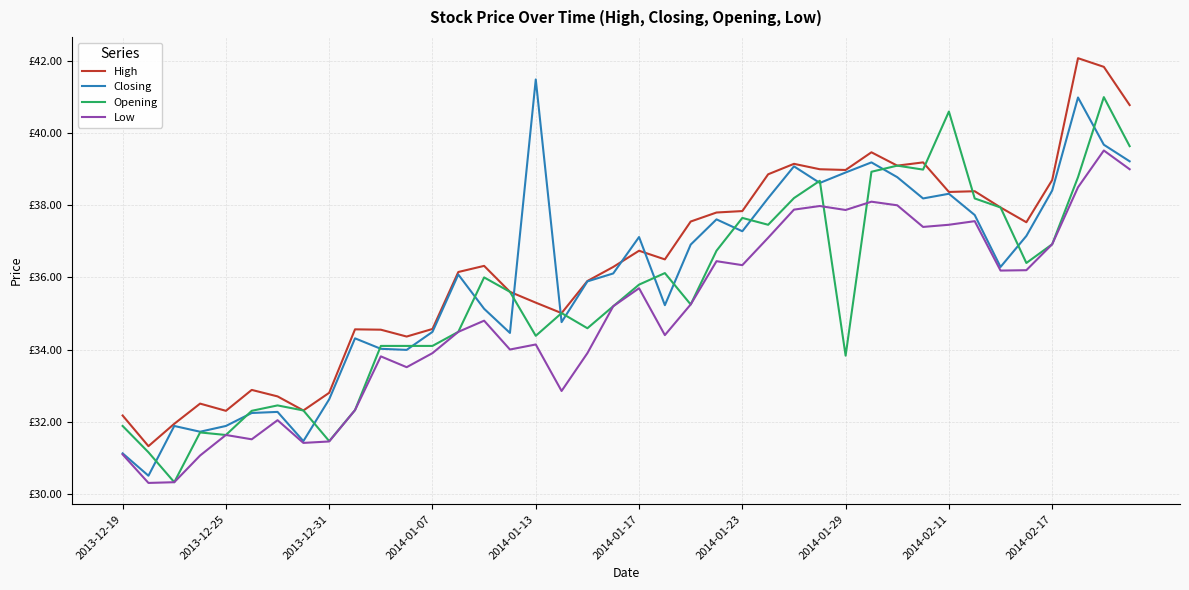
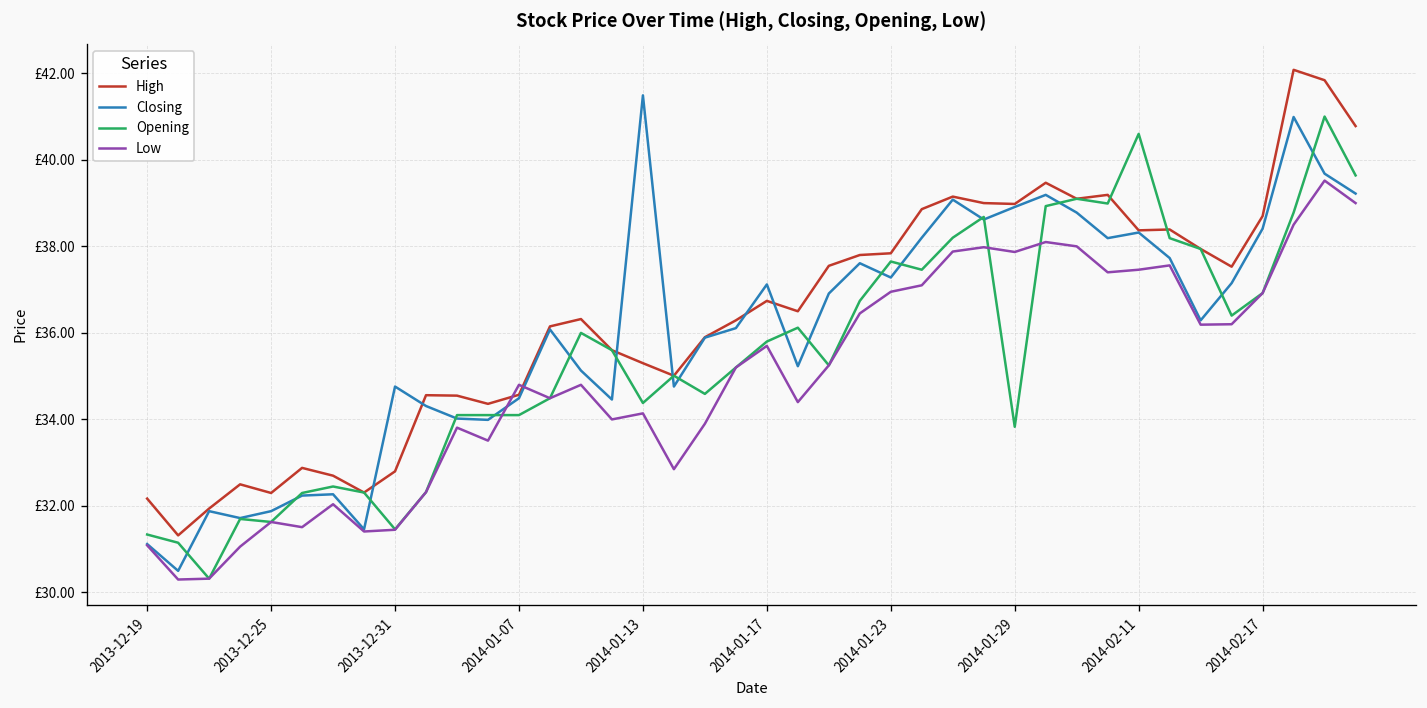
Opening, 2013-12-19: £31.9 -> £31.3
Closing, 2013-12-31: £32.6 -> £34.8
Low, 2014-01-07: £33.9 -> £34.8
Low, 2014-01-23: £36.3 -> £37.0
